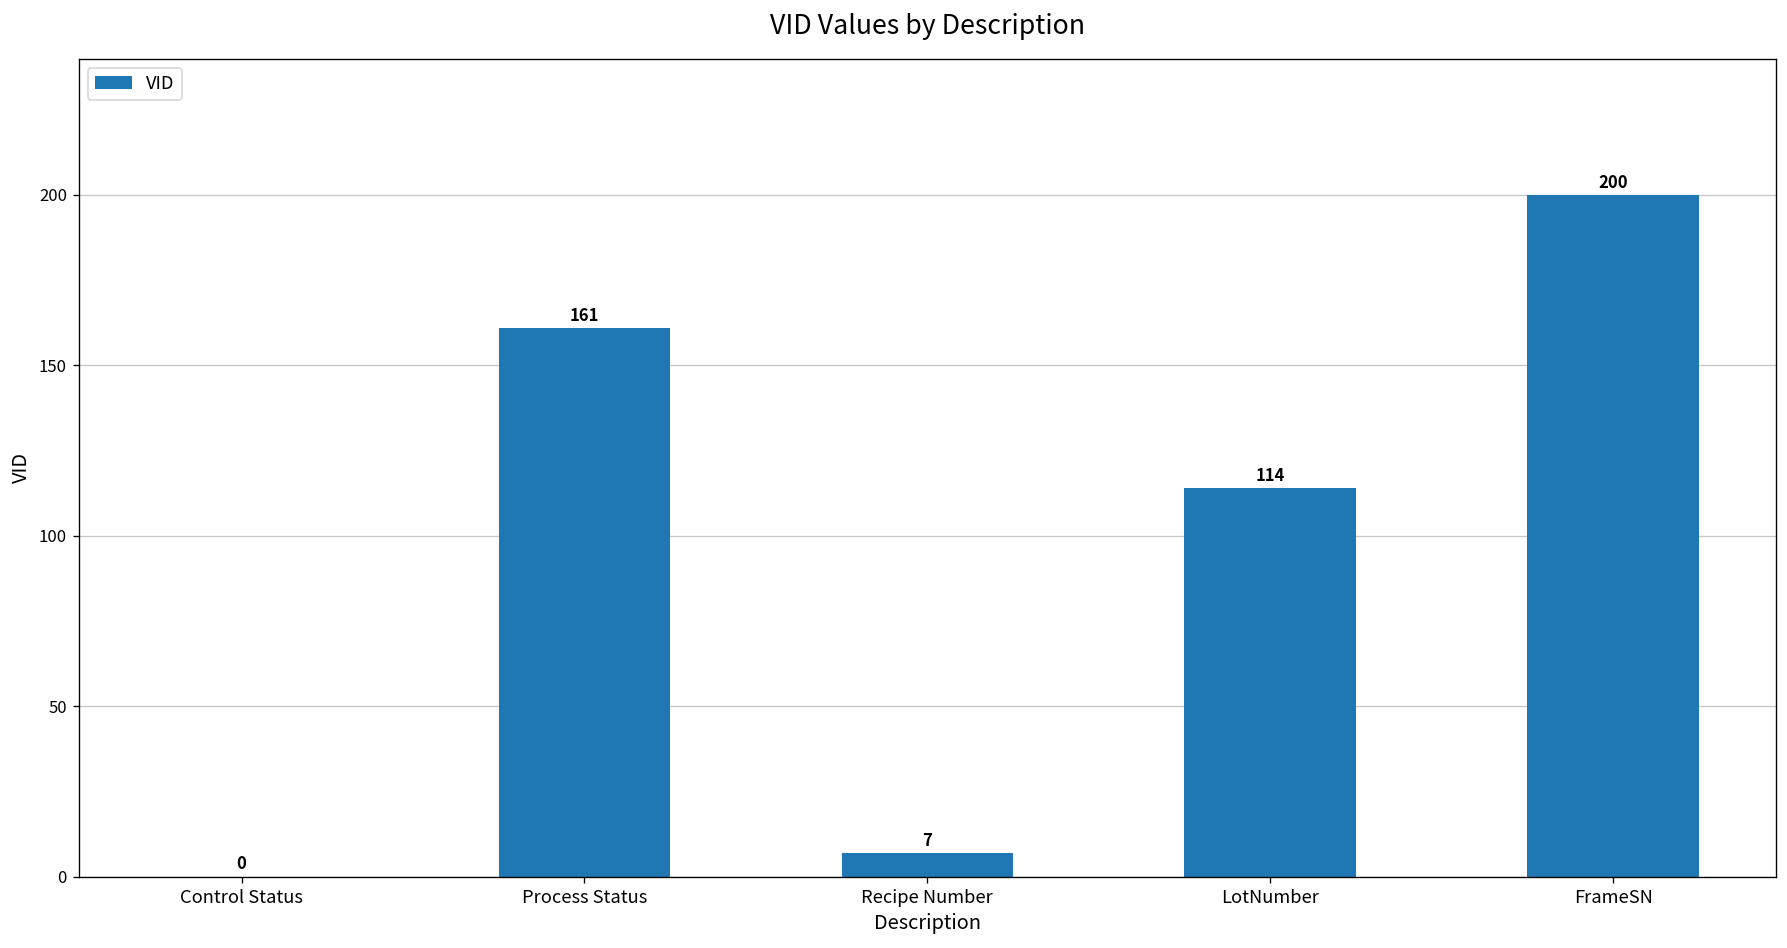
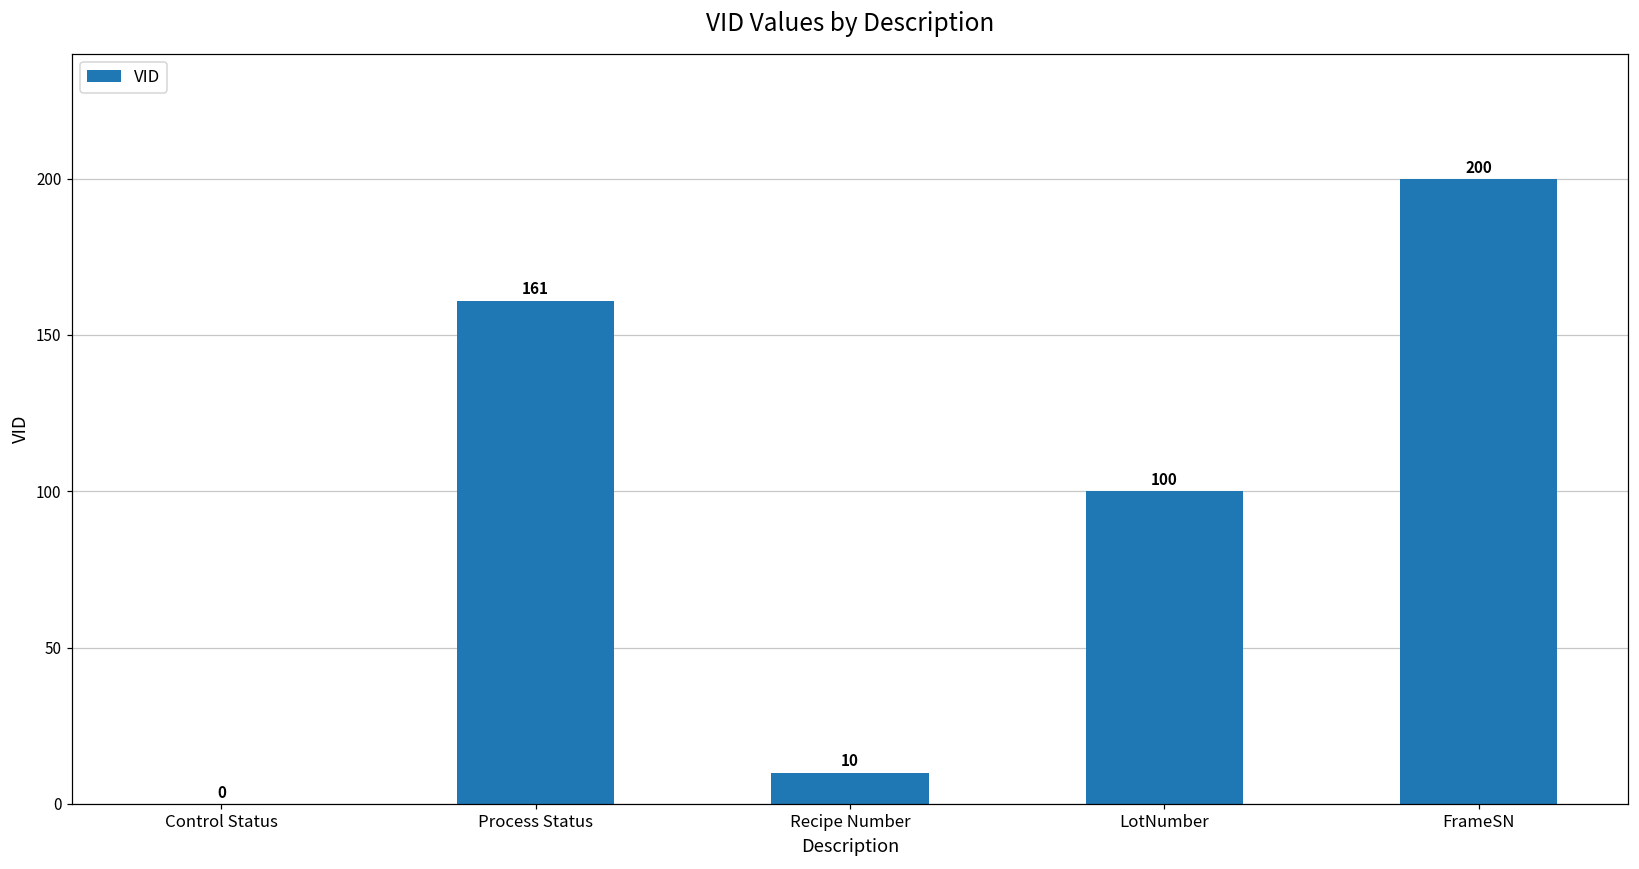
Recipe Number: 7 -> 10
LotNumber: 114 -> 100
